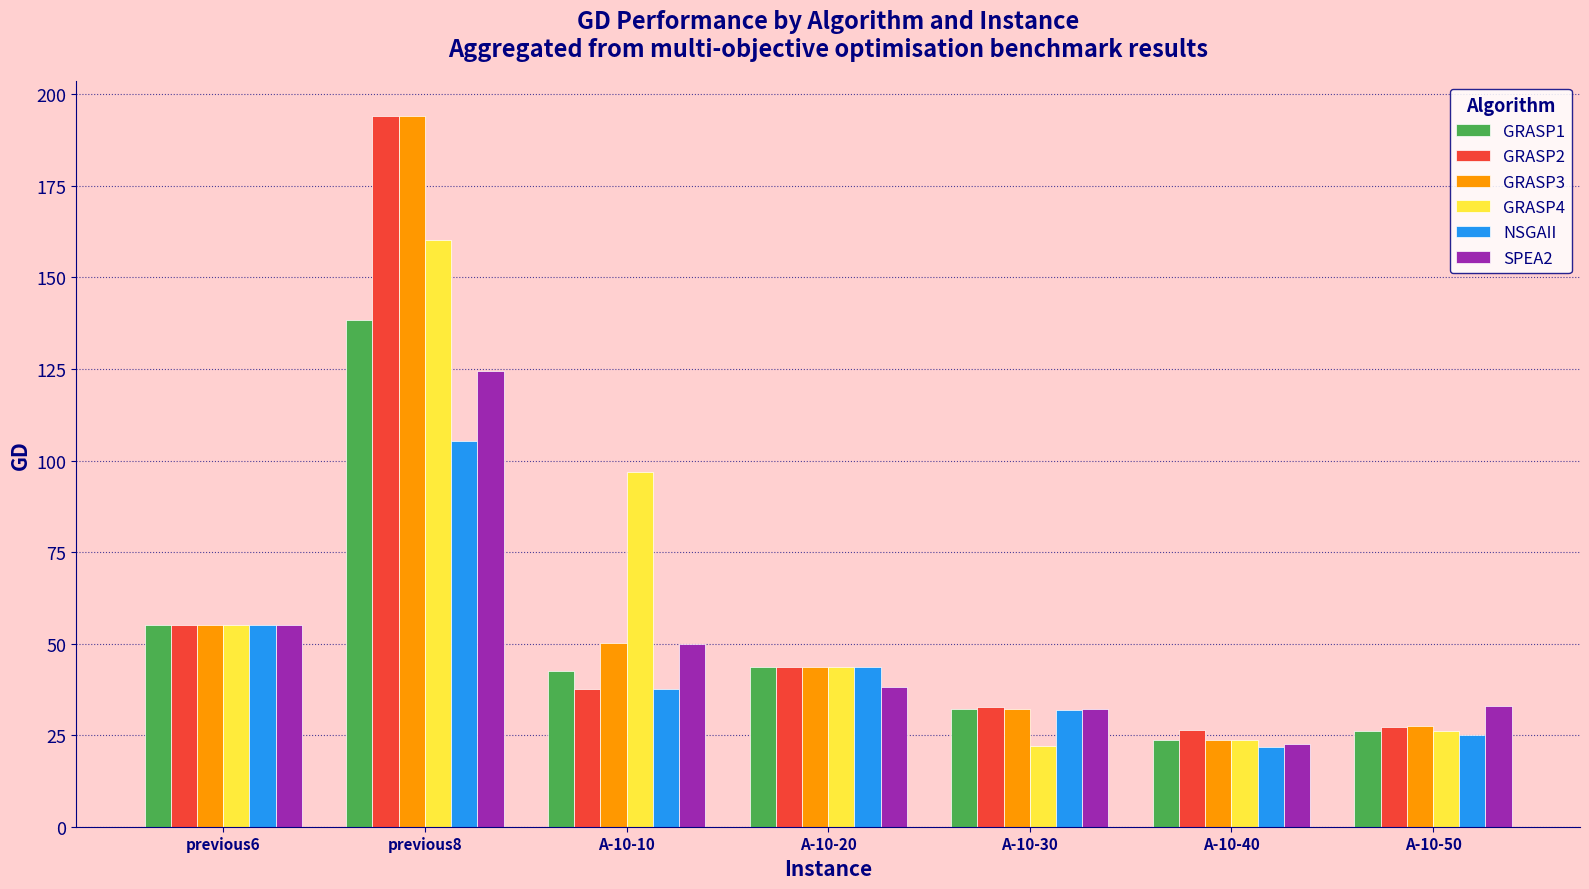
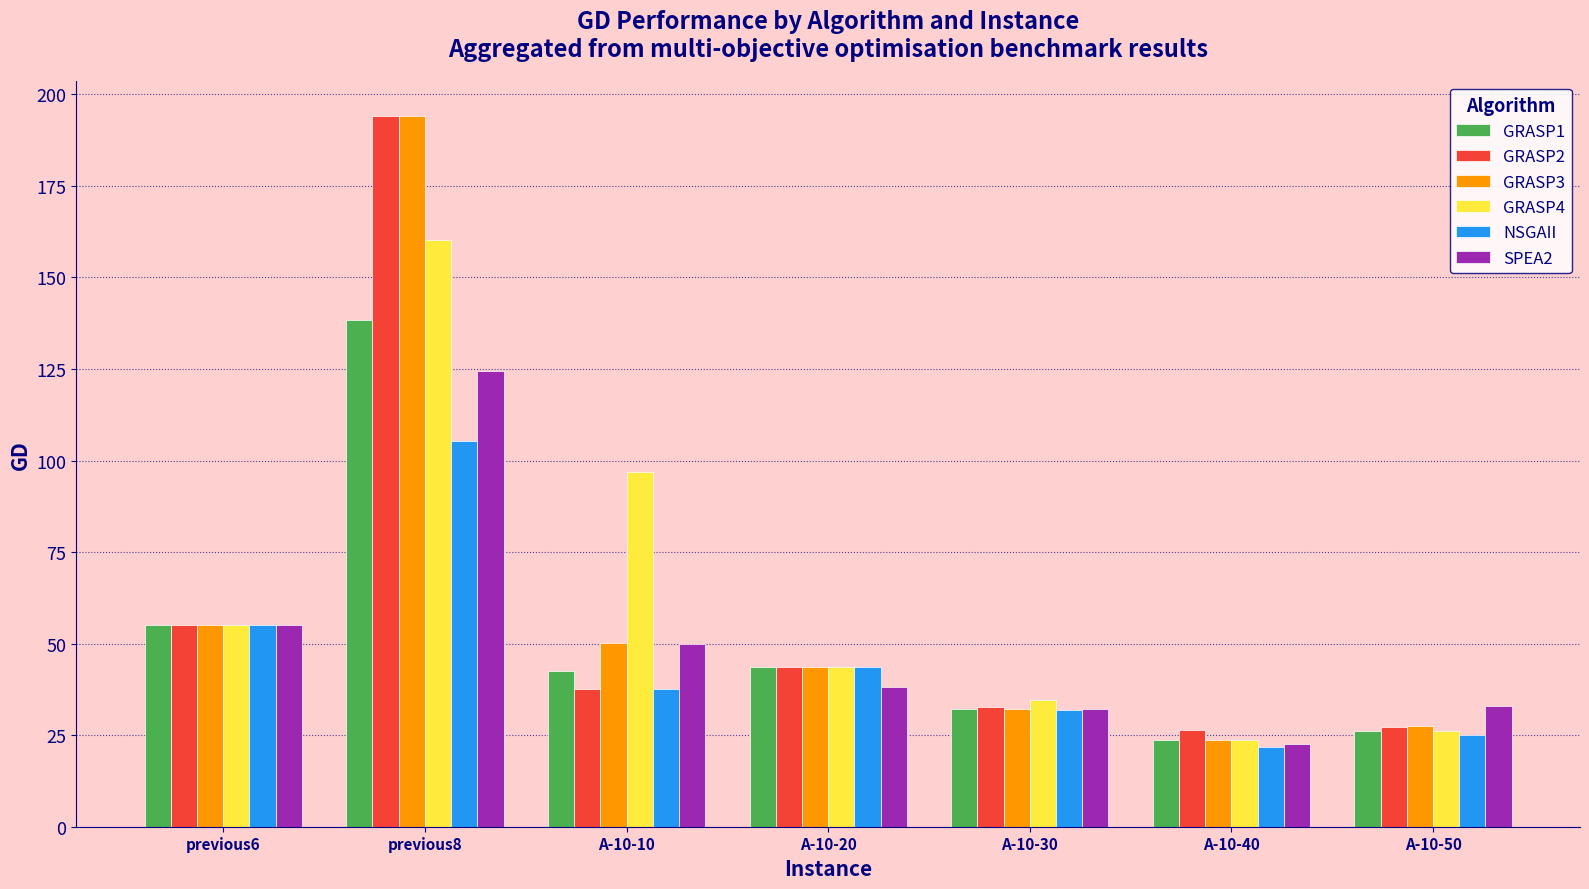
GRASP4, A-10-30: 22 -> 35
